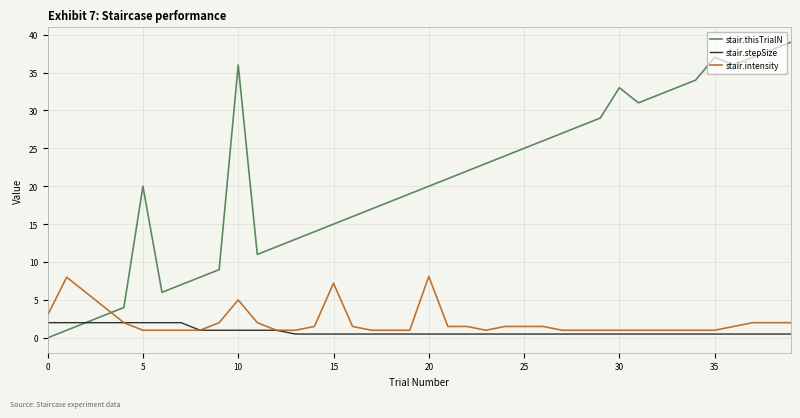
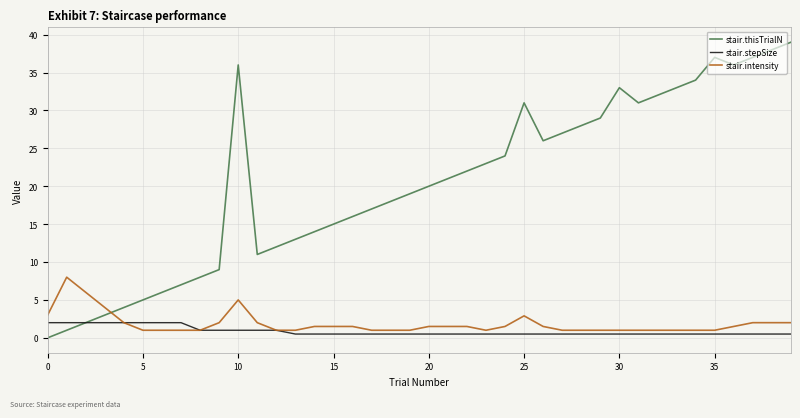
stair.thisTrialN, 5: 20 -> 5
stair.intensity, 15: 7 -> 2
stair.intensity, 20: 8 -> 2
stair.thisTrialN, 25: 25 -> 31
stair.intensity, 25: 2 -> 3
